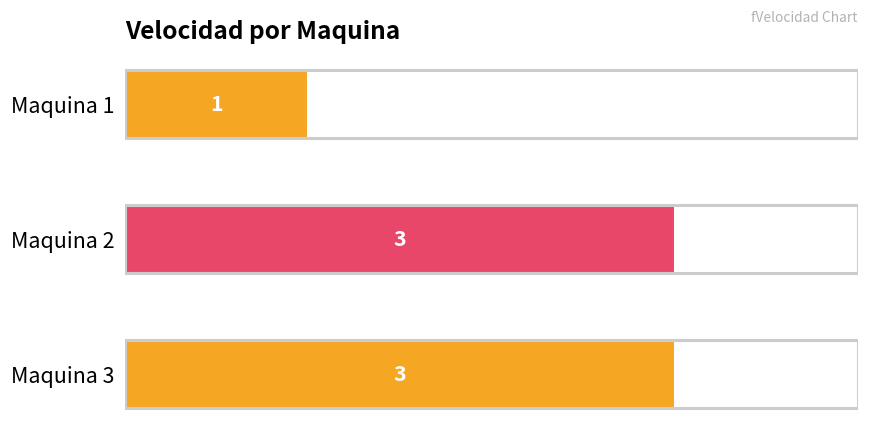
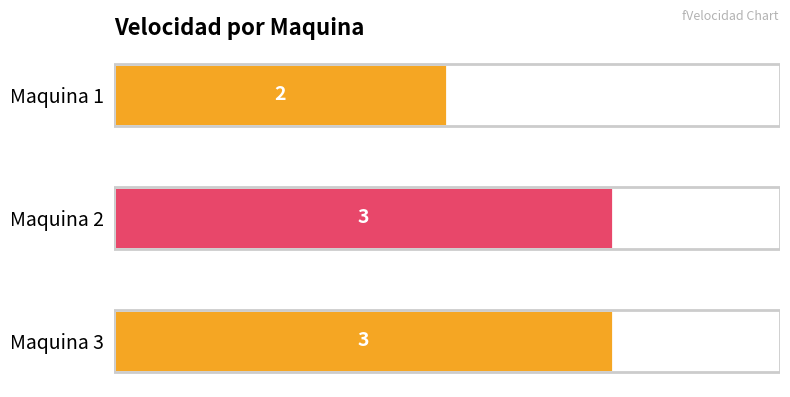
Maquina 1: 1 -> 2
